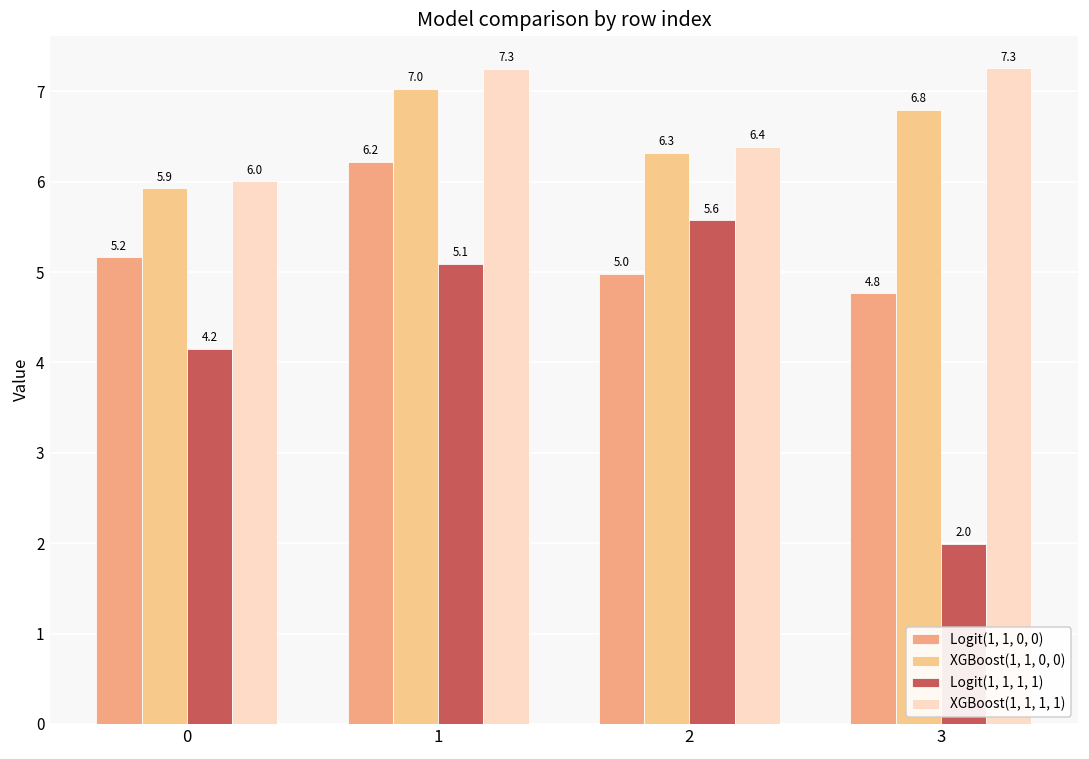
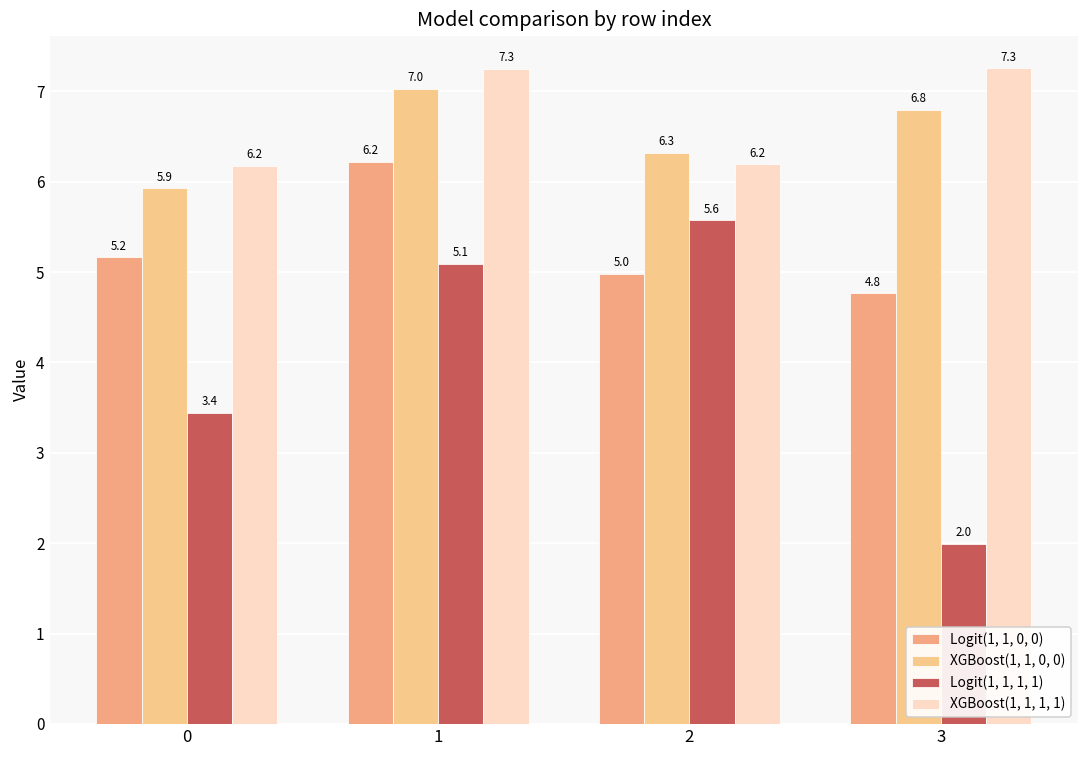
Logit(1, 1, 1, 1), 0: 4.2 -> 3.4
XGBoost(1, 1, 1, 1), 0: 6.0 -> 6.2
XGBoost(1, 1, 1, 1), 2: 6.4 -> 6.2
